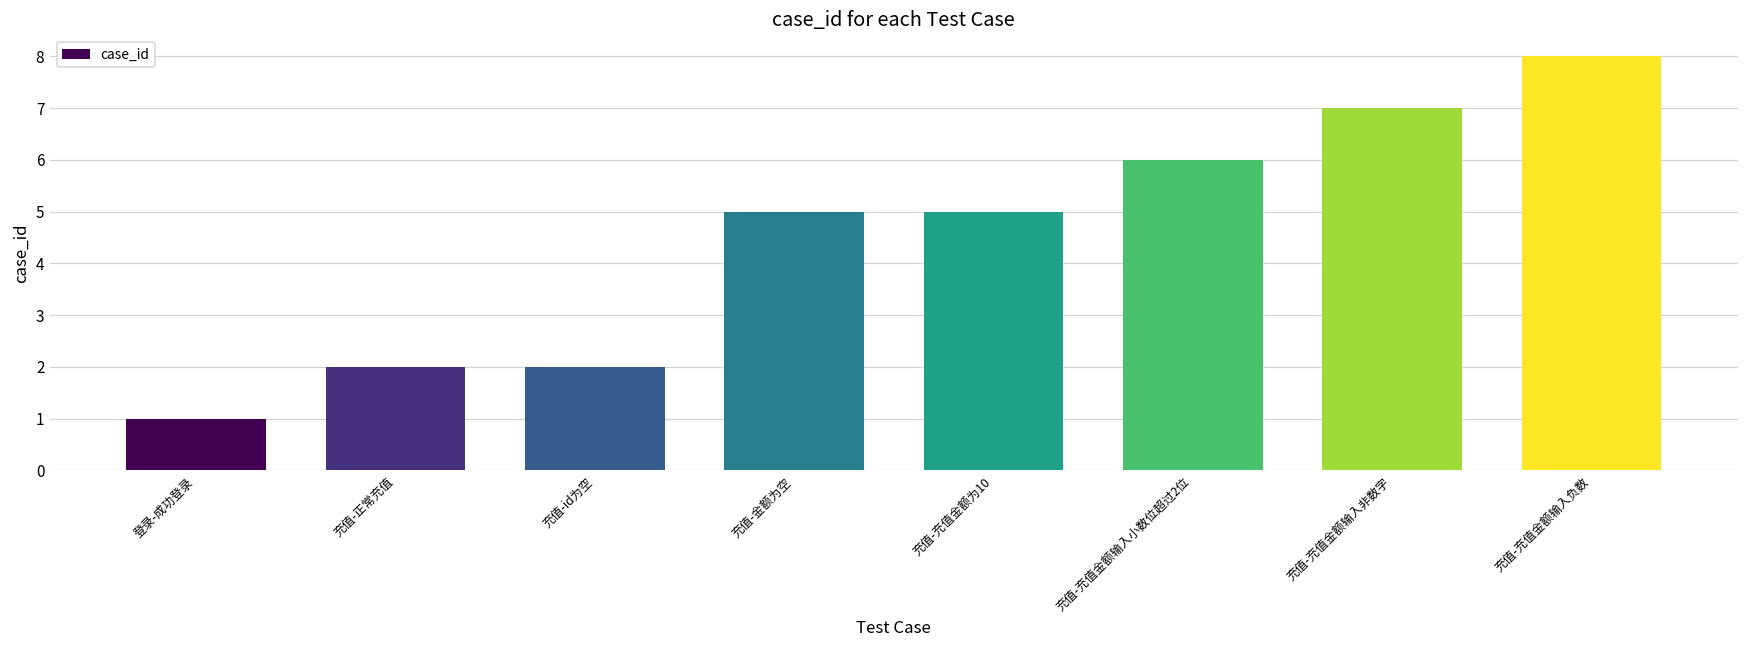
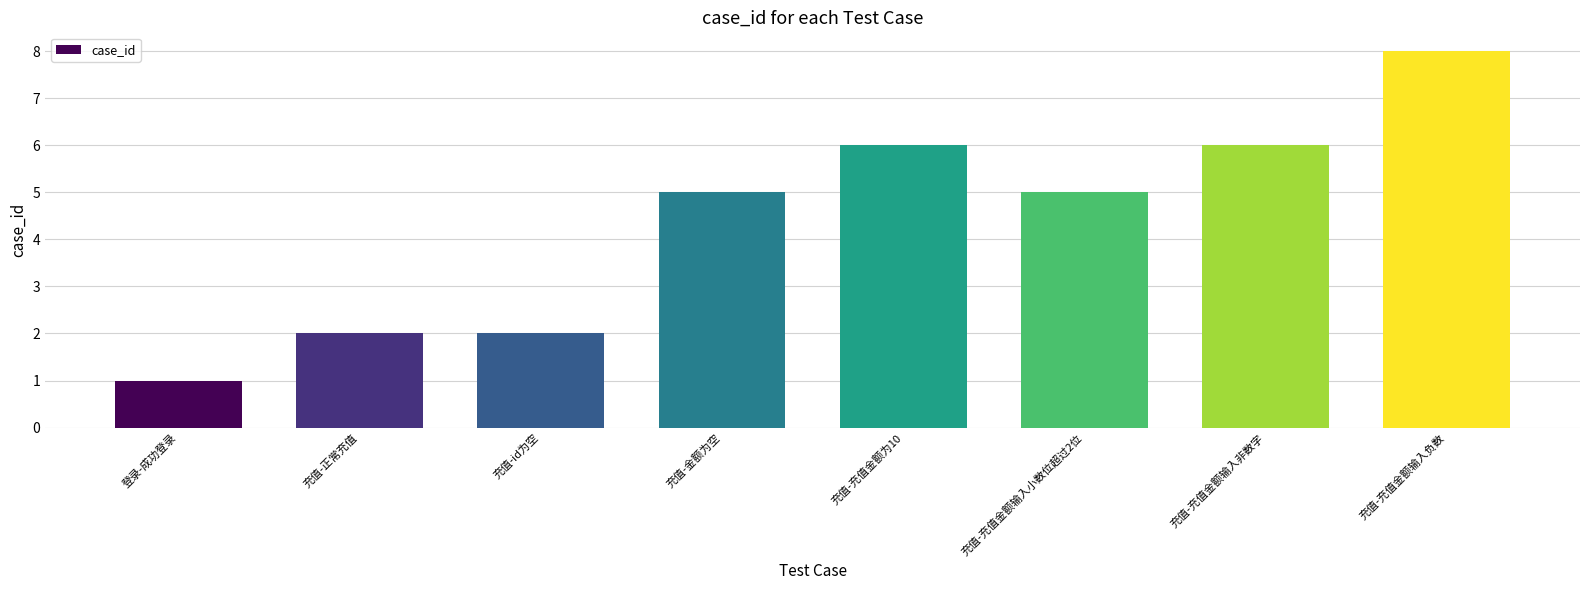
充值-充值金额为10: 5 -> 6
充值-充值金额输入小数位超过2位: 6 -> 5
充值-充值金额输入非数字: 7 -> 6
